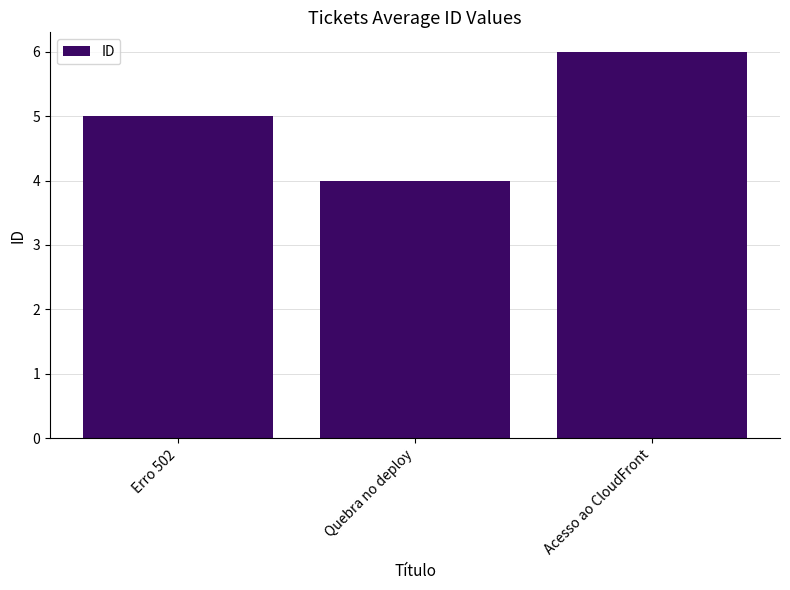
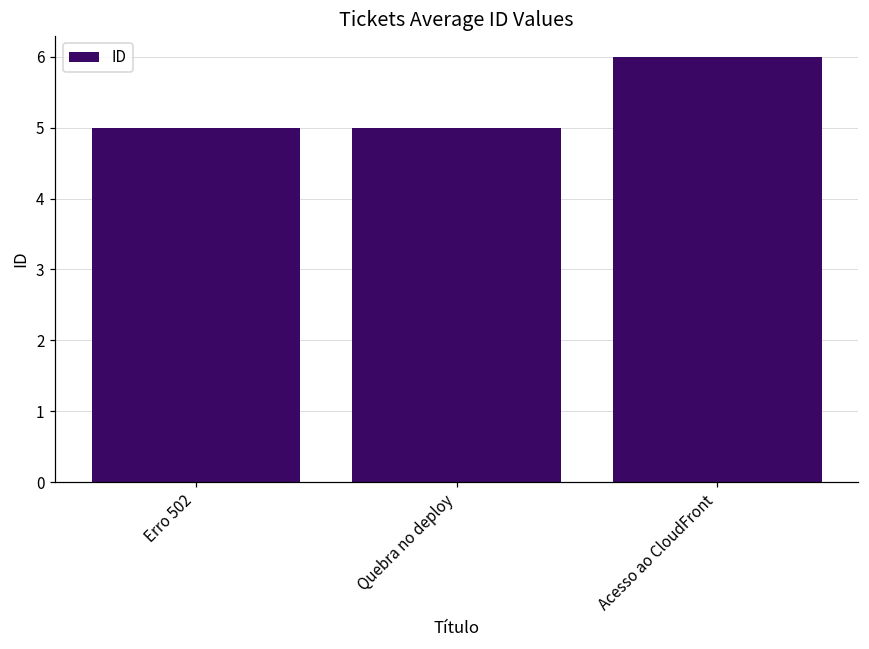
Quebra no deploy: 4 -> 5
